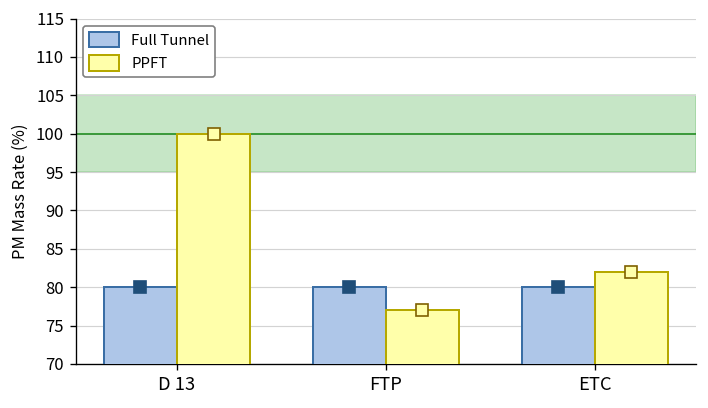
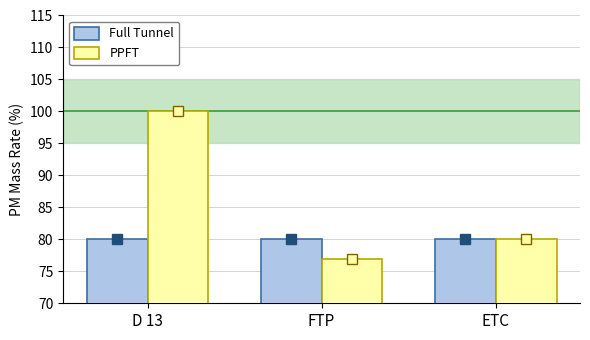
PPFT, ETC: 82 -> 80
